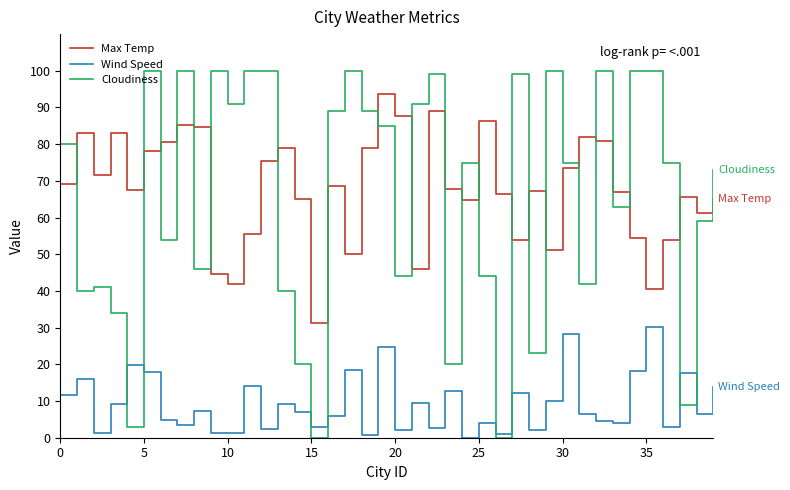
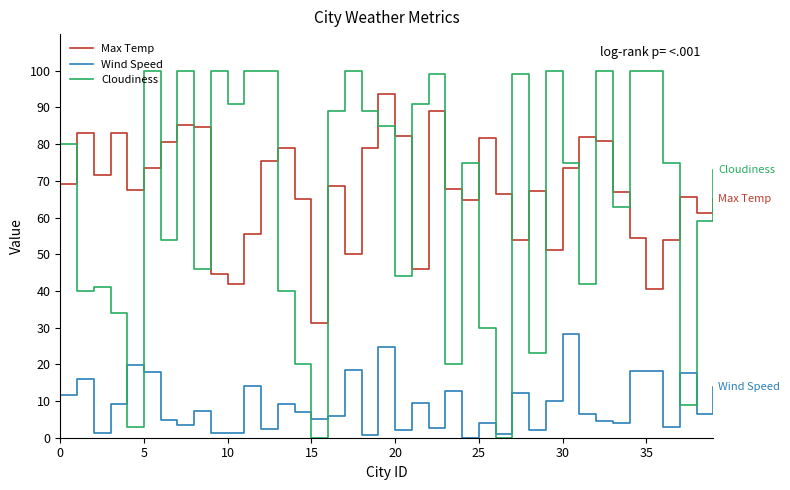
Max Temp, 5: 78 -> 74
Wind Speed, 15: 3 -> 5
Max Temp, 20: 88 -> 82
Max Temp, 25: 86 -> 82
Cloudiness, 25: 44 -> 30
Wind Speed, 35: 30 -> 18
